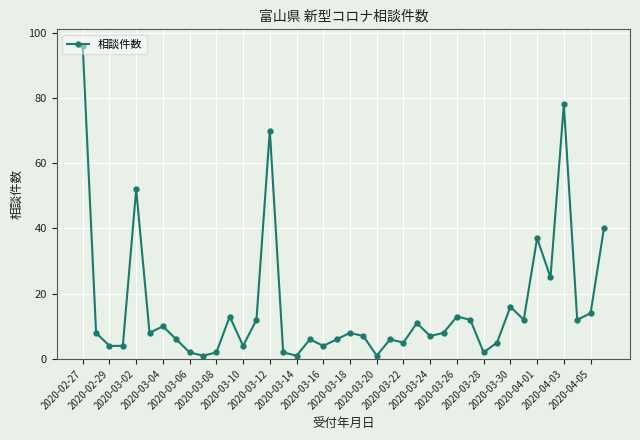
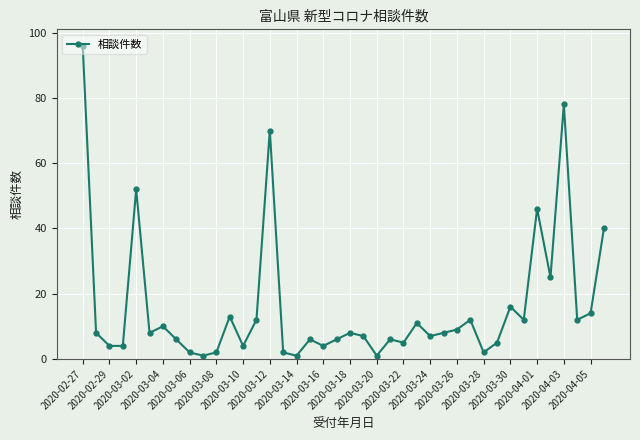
2020-03-26: 13 -> 9
2020-04-01: 37 -> 46
